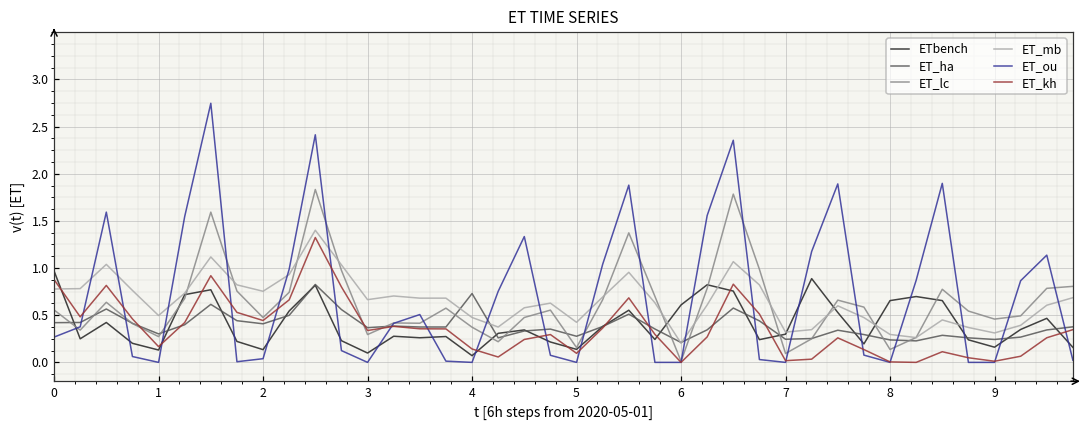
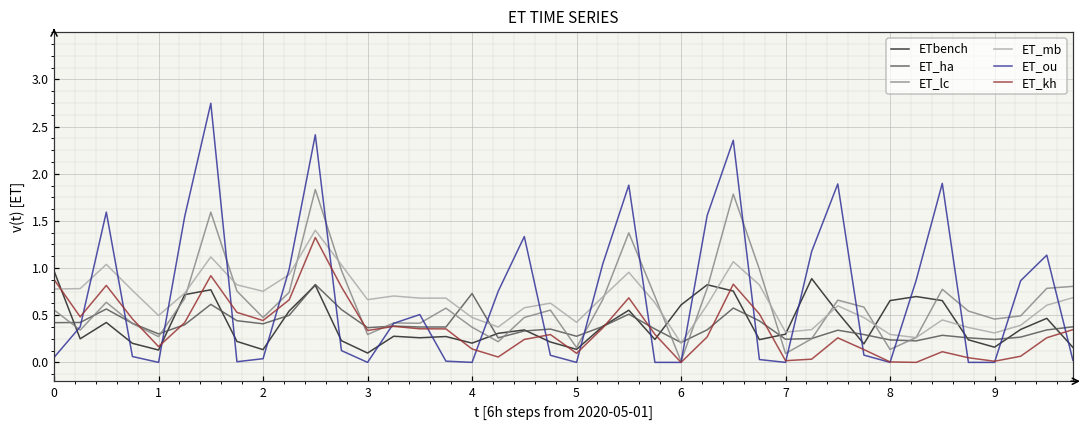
ET_ou, 0: 0.3 -> 0.1
ETbench, 4: 0.1 -> 0.2
